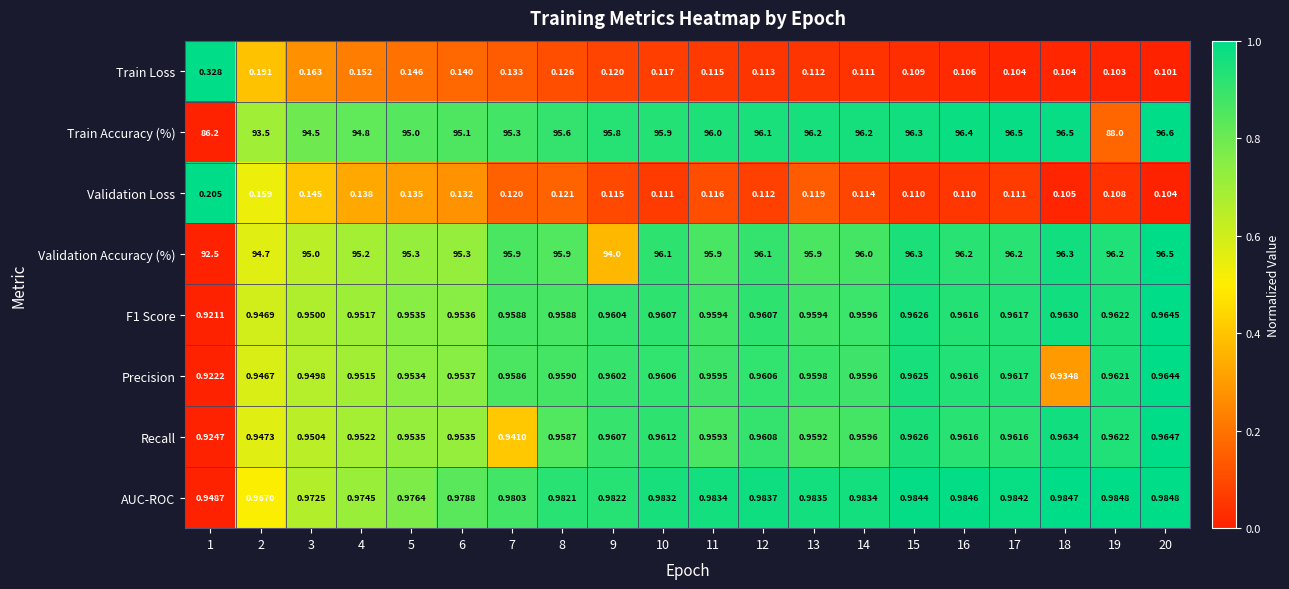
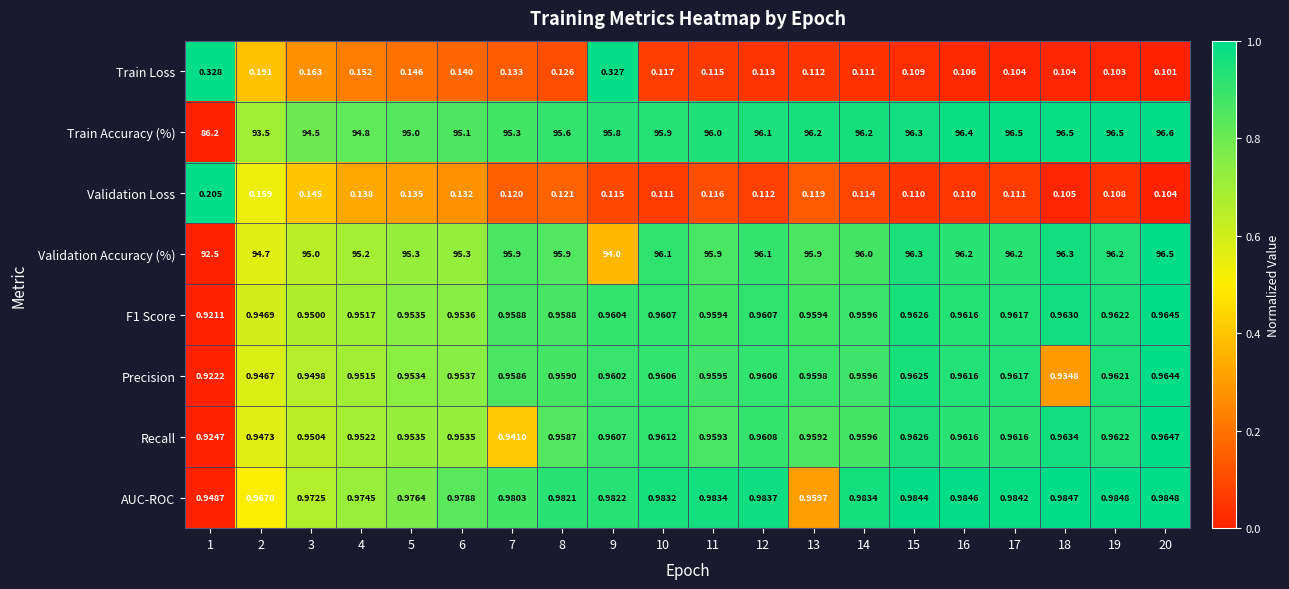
Train Loss, 9: 0.120 -> 0.327
Train Accuracy (%), 19: 88.0 -> 96.5
AUC-ROC, 13: 0.9835 -> 0.9597
